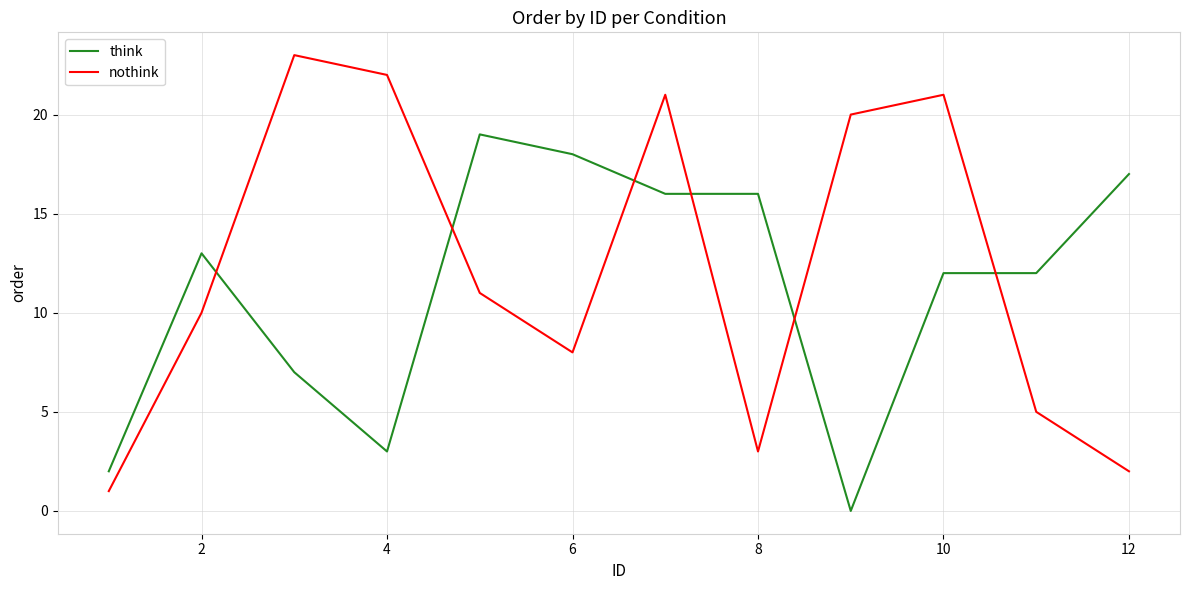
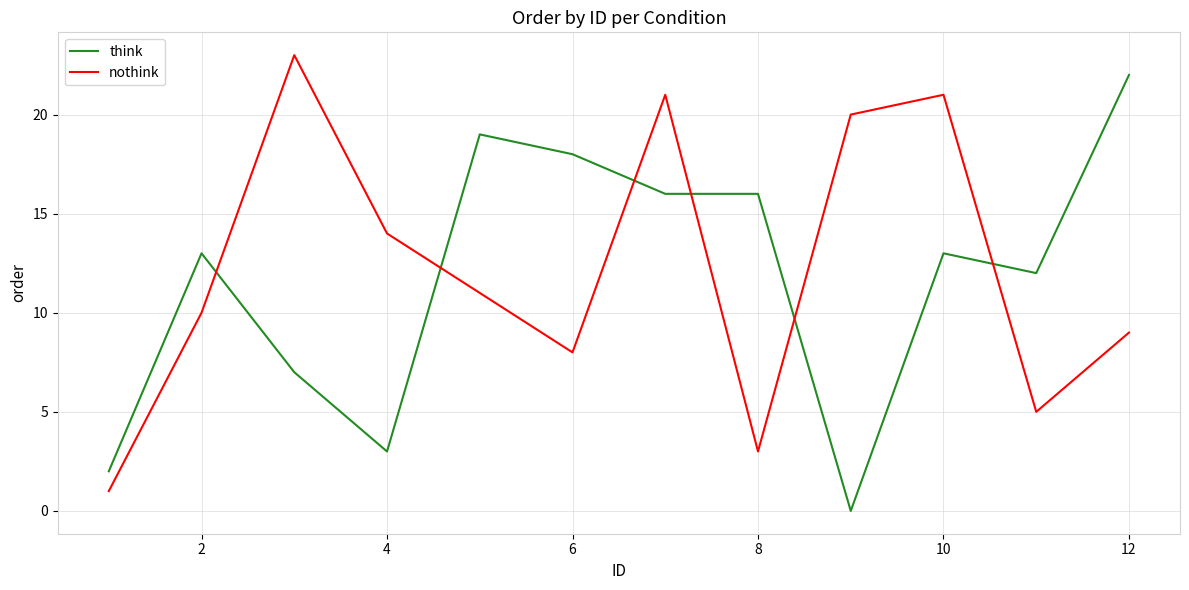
nothink, 4: 22 -> 14
think, 10: 12 -> 13
think, 12: 17 -> 22
nothink, 12: 2 -> 9
